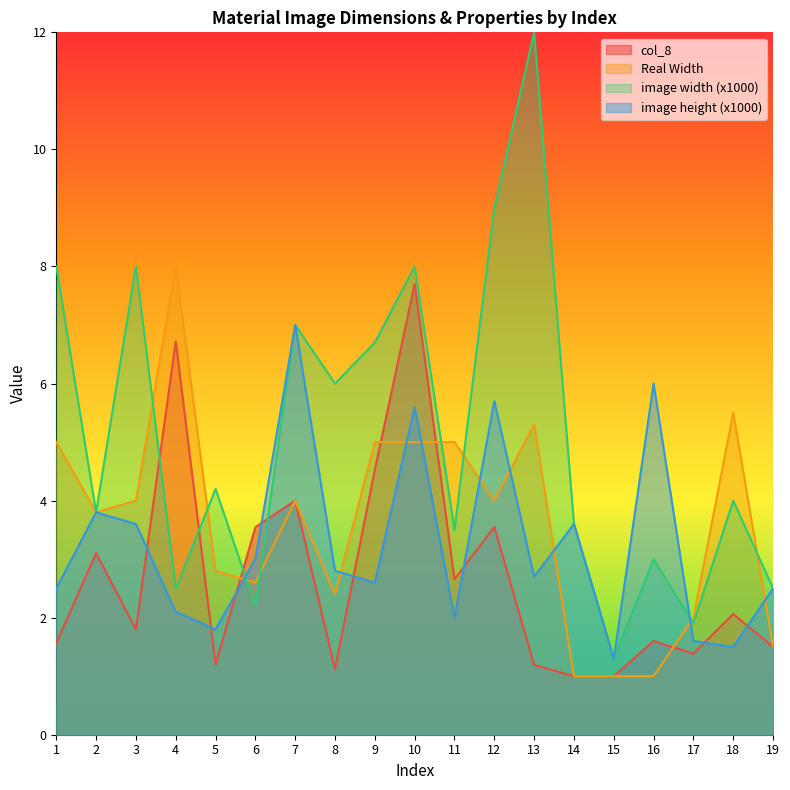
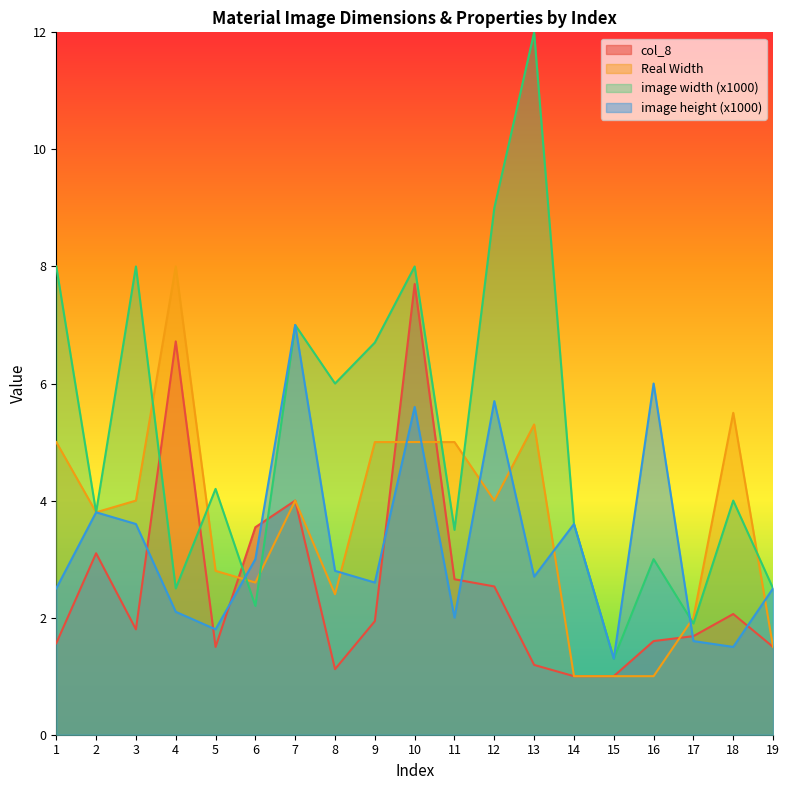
col_8, 5: 1.2 -> 1.5
col_8, 9: 4.5 -> 1.9
col_8, 12: 3.5 -> 2.5
col_8, 17: 1.4 -> 1.7
